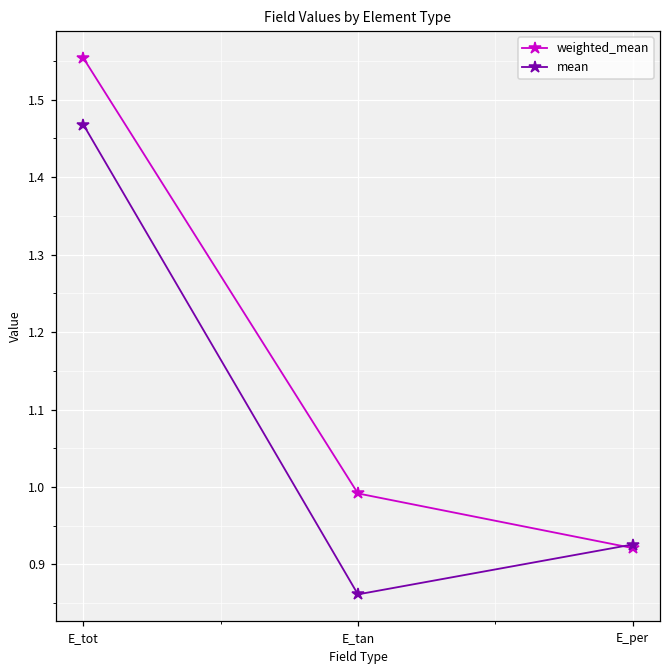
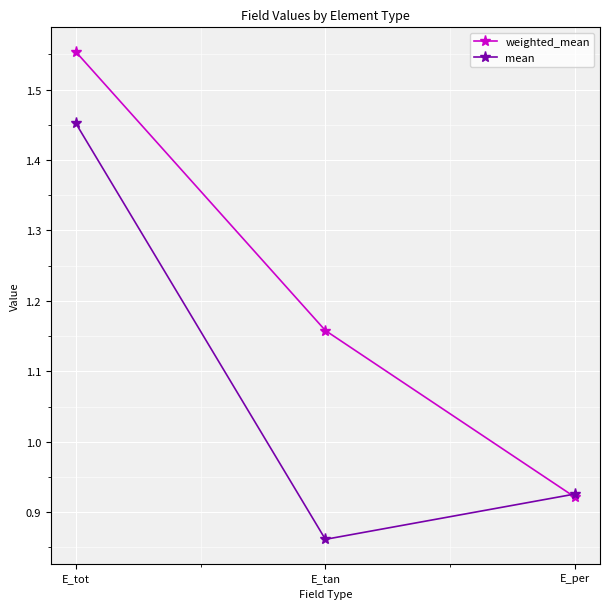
mean, E_tot: 1.47 -> 1.45
weighted_mean, E_tan: 0.99 -> 1.16
